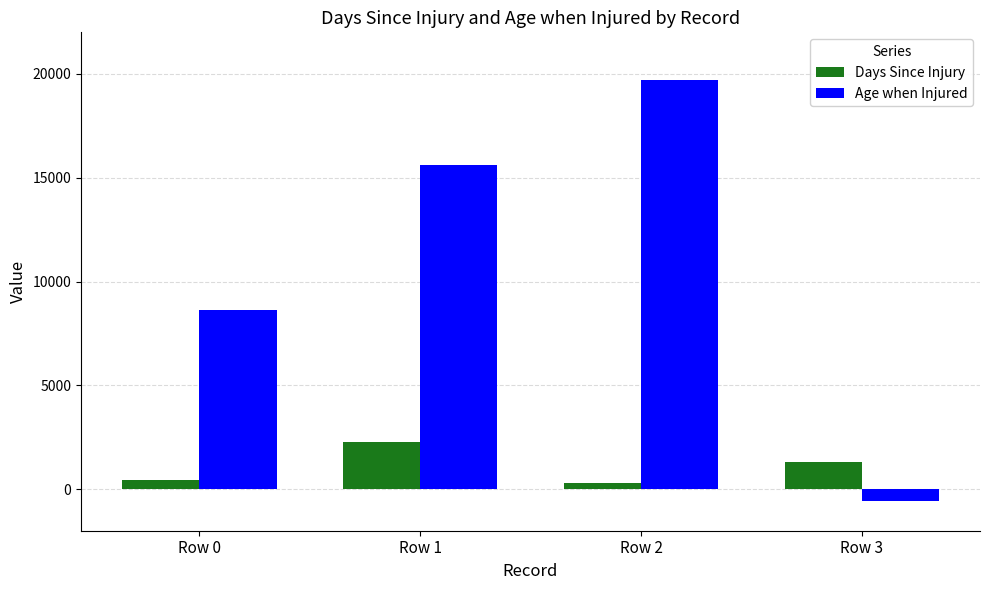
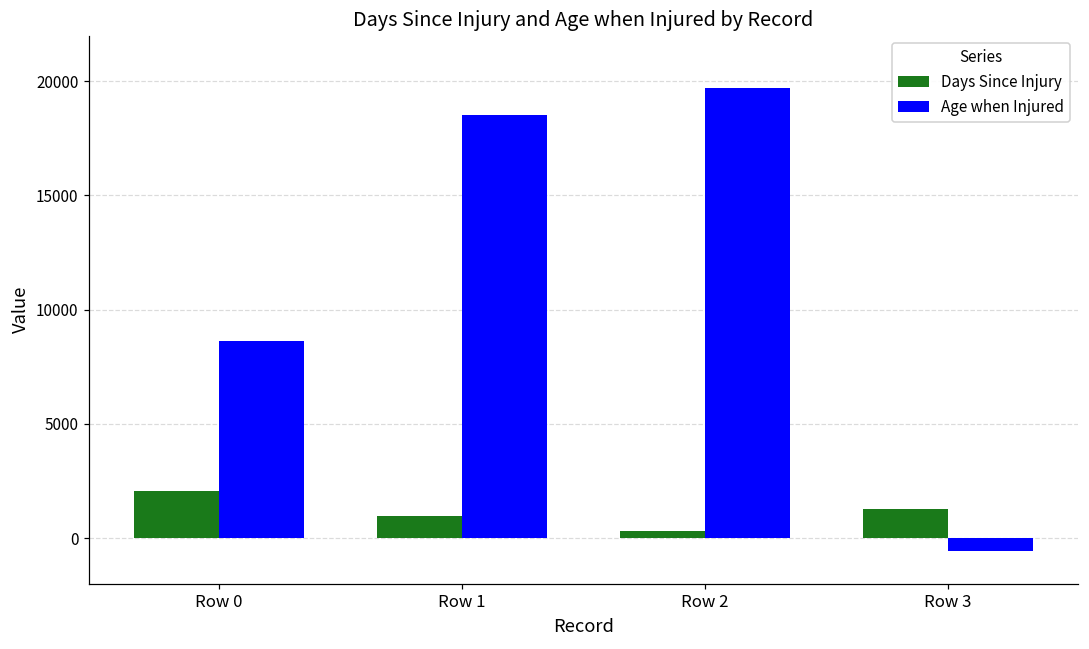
Days Since Injury, Row 0: 400 -> 2100
Days Since Injury, Row 1: 2300 -> 1000
Age when Injured, Row 1: 15600 -> 18500
